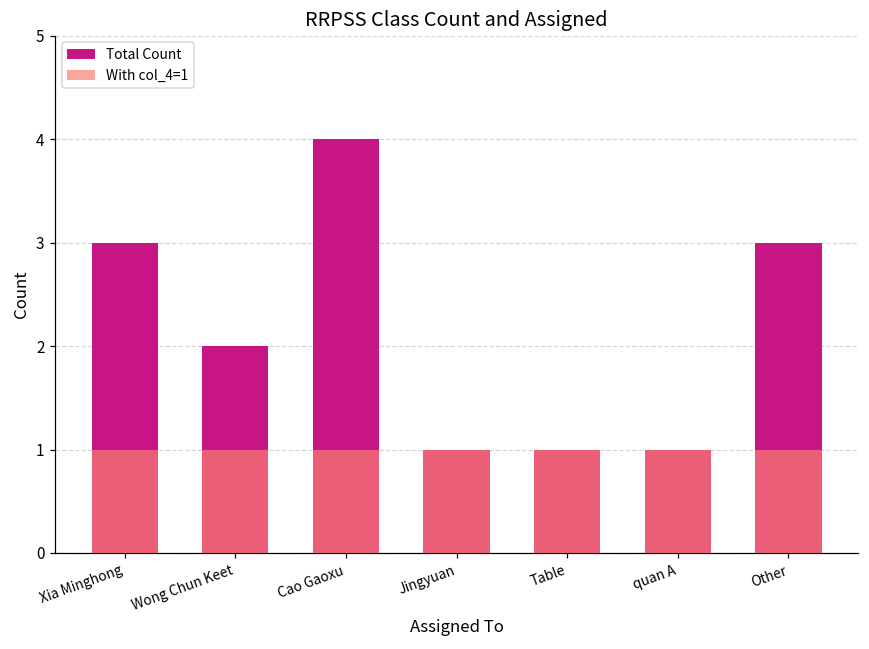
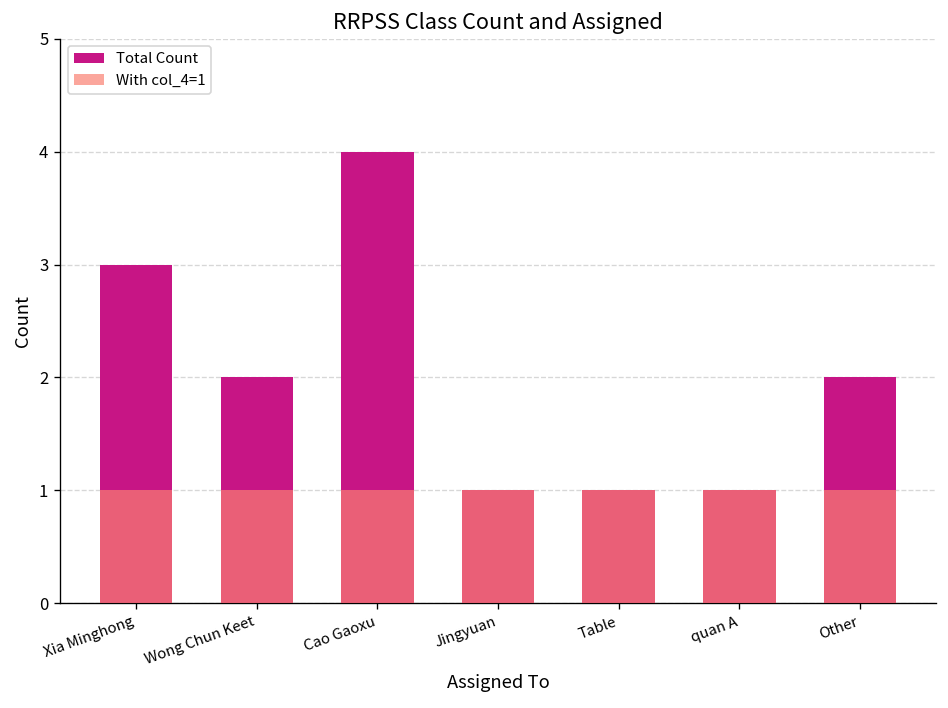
Total Count, Other: 3 -> 2
